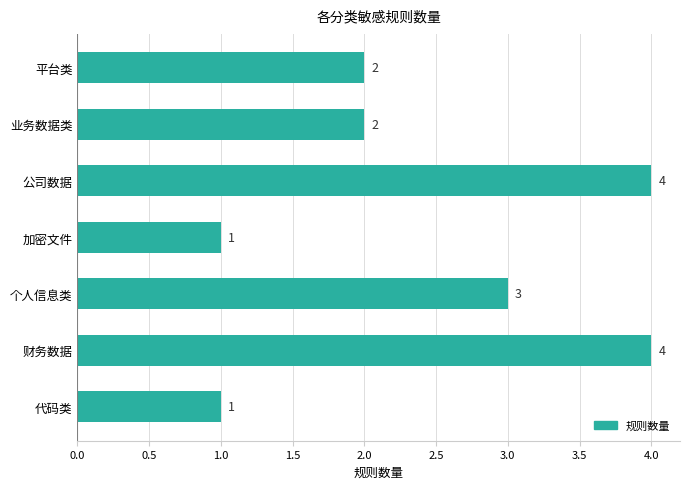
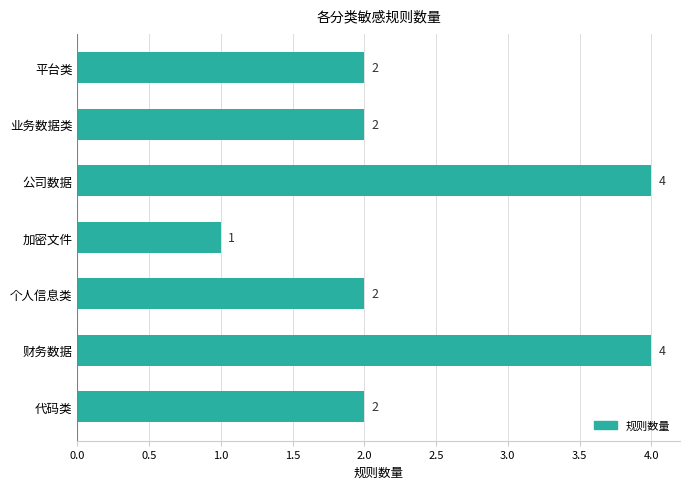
个人信息类: 3 -> 2
代码类: 1 -> 2
